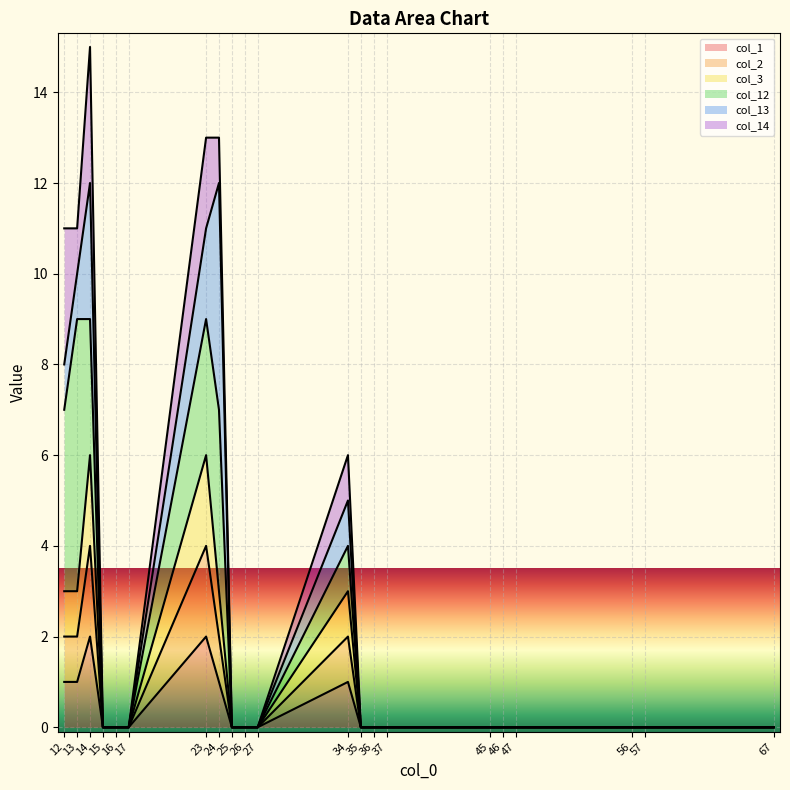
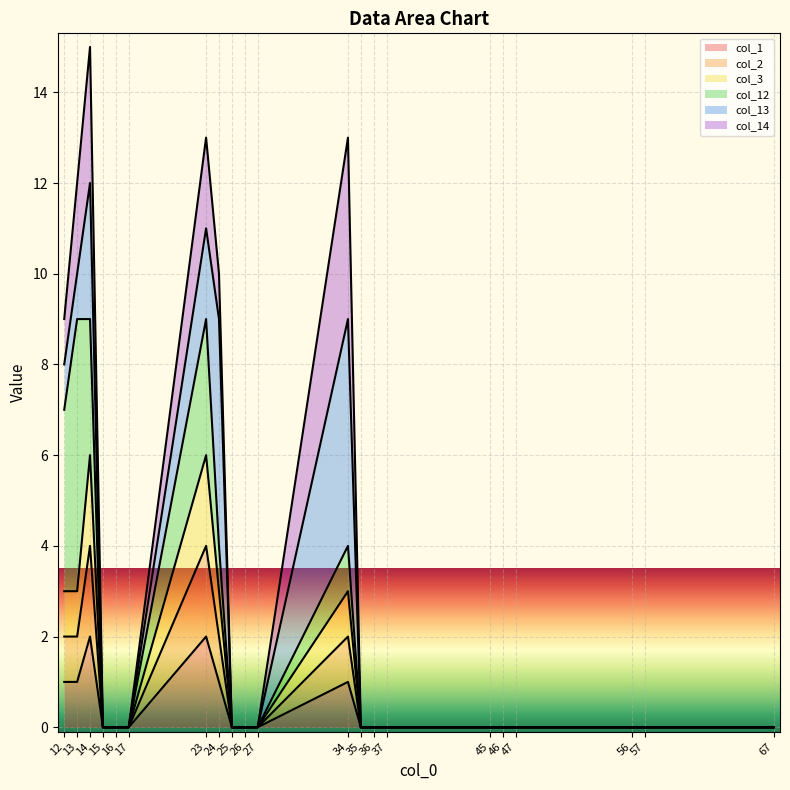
col_14, 12: 3 -> 1
col_14, 13: 1 -> 2
col_12, 24: 4 -> 1
col_13, 34: 1 -> 5
col_14, 34: 1 -> 4
